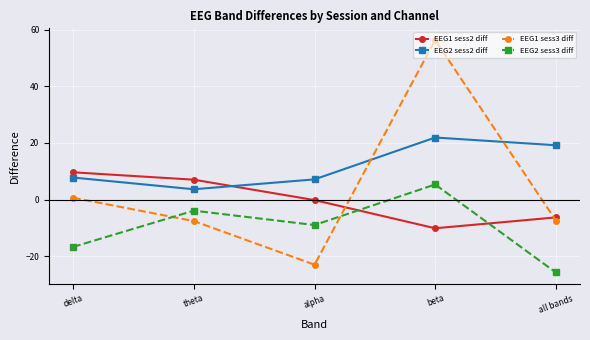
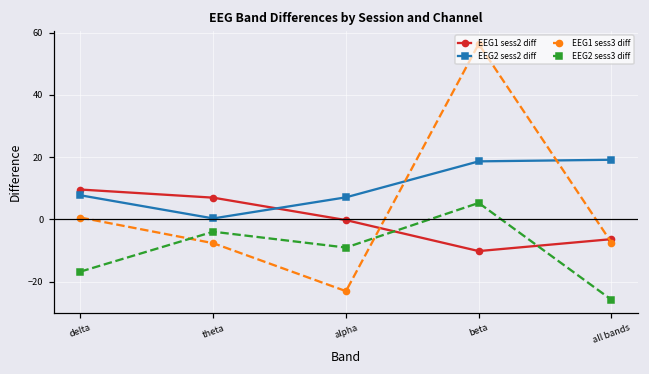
EEG2 sess2 diff, theta: 4 -> 0
EEG2 sess2 diff, beta: 22 -> 19
